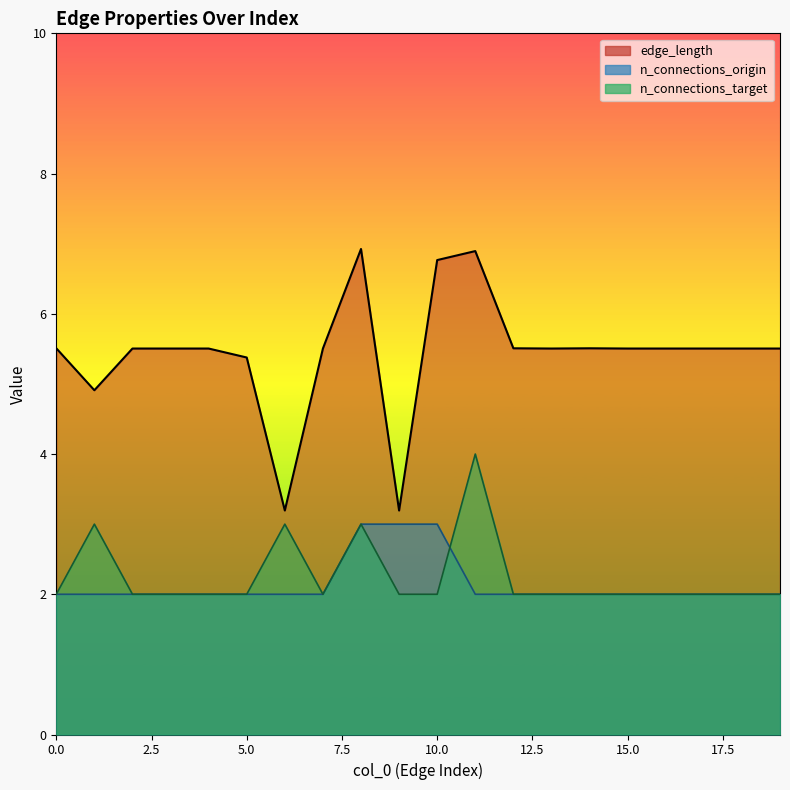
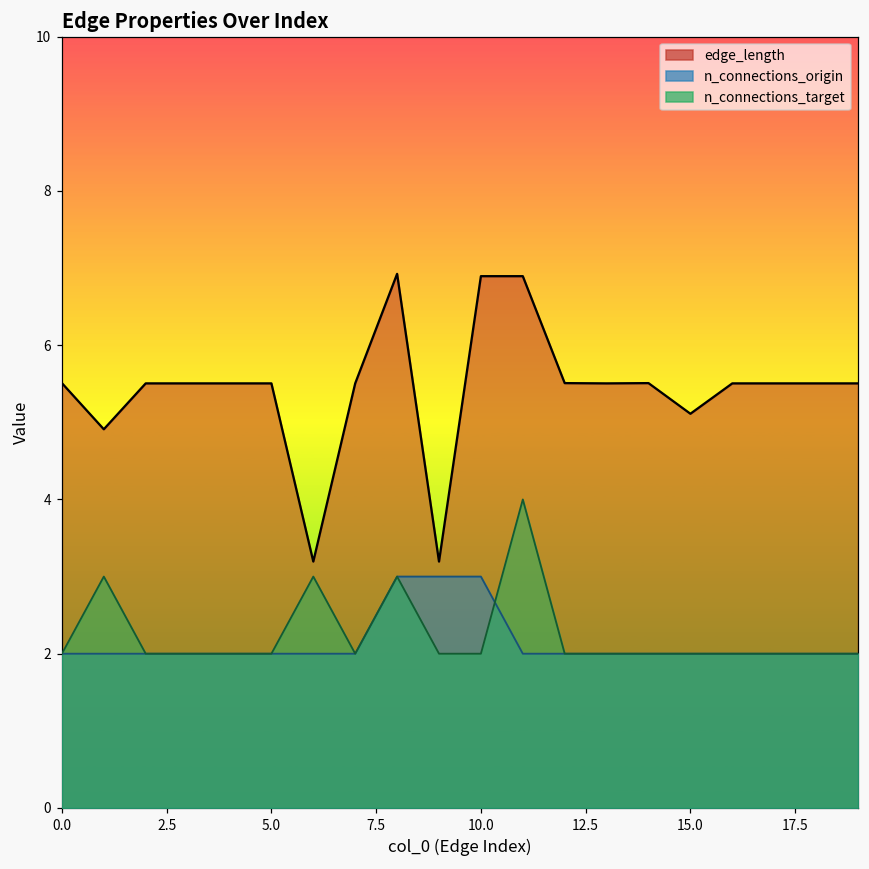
edge_length, 5.0: 5.4 -> 5.5
edge_length, 10.0: 6.8 -> 6.9
edge_length, 15.0: 5.5 -> 5.1
